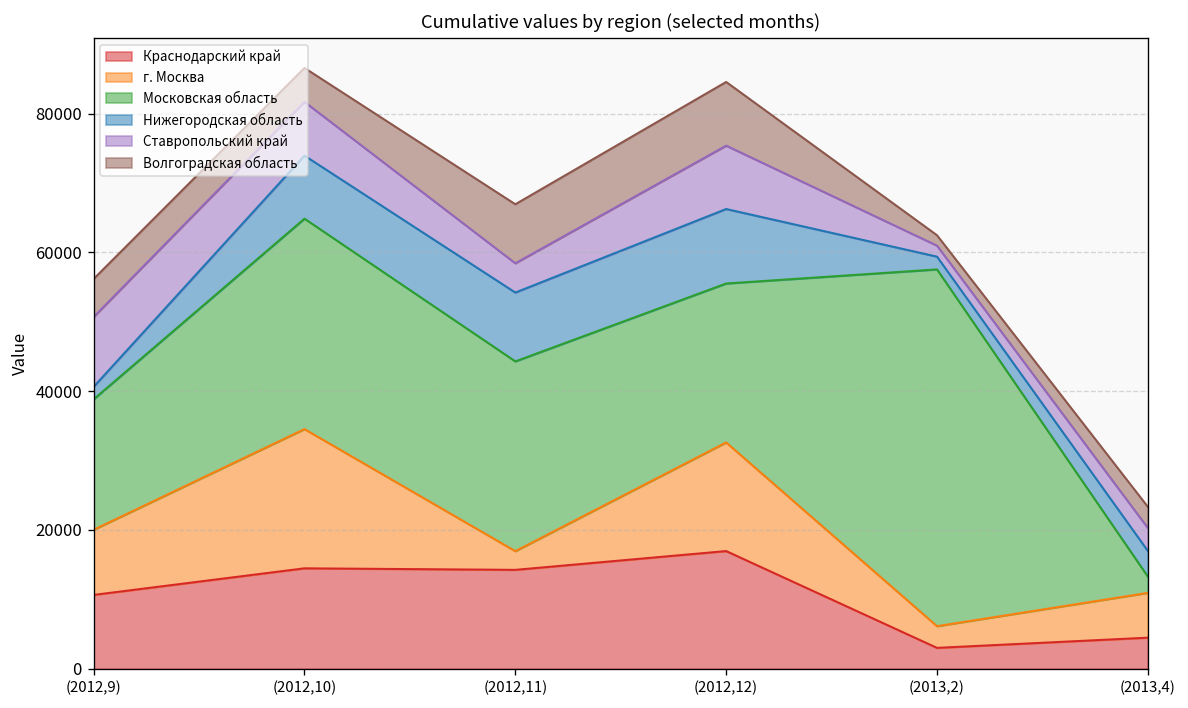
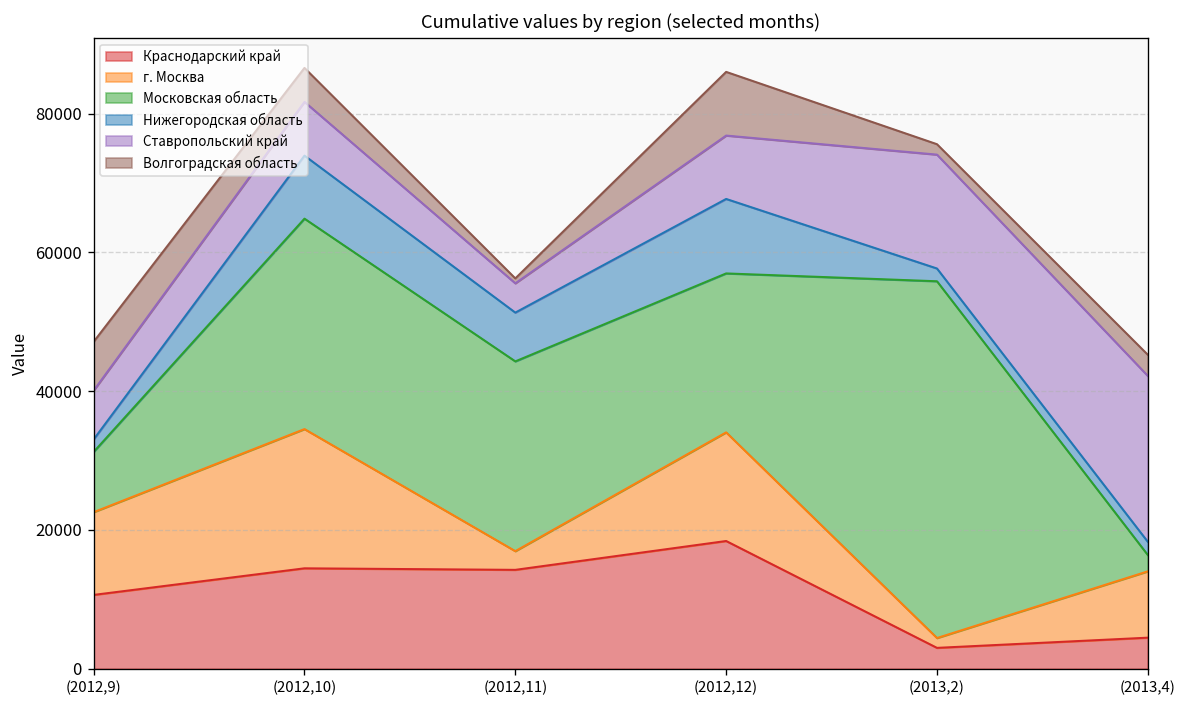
г. Москва, (2012,9): 9000 -> 12000
Московская область, (2012,9): 19000 -> 9000
Ставропольский край, (2012,9): 10000 -> 7000
Волгоградская область, (2012,9): 5000 -> 7000
Нижегородская область, (2012,11): 10000 -> 7000
Волгоградская область, (2012,11): 9000 -> 1000
Краснодарский край, (2012,12): 17000 -> 18000
г. Москва, (2013,2): 3000 -> 1000
Ставропольский край, (2013,2): 2000 -> 16000
г. Москва, (2013,4): 6000 -> 10000
Нижегородская область, (2013,4): 4000 -> 2000
Ставропольский край, (2013,4): 3000 -> 24000
